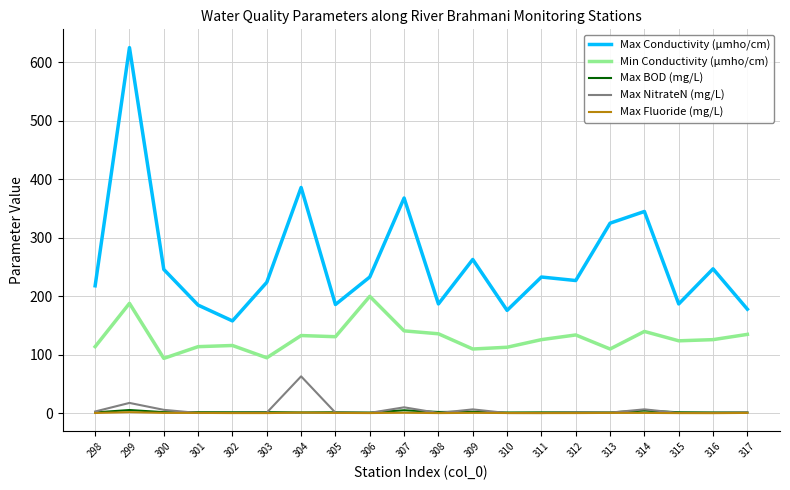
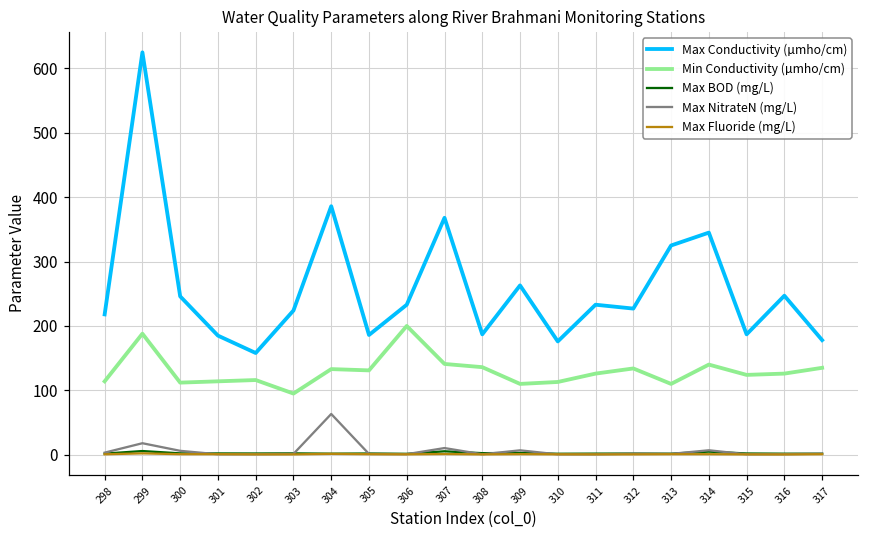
Min Conductivity (µmho/cm), 300: 90 -> 110
